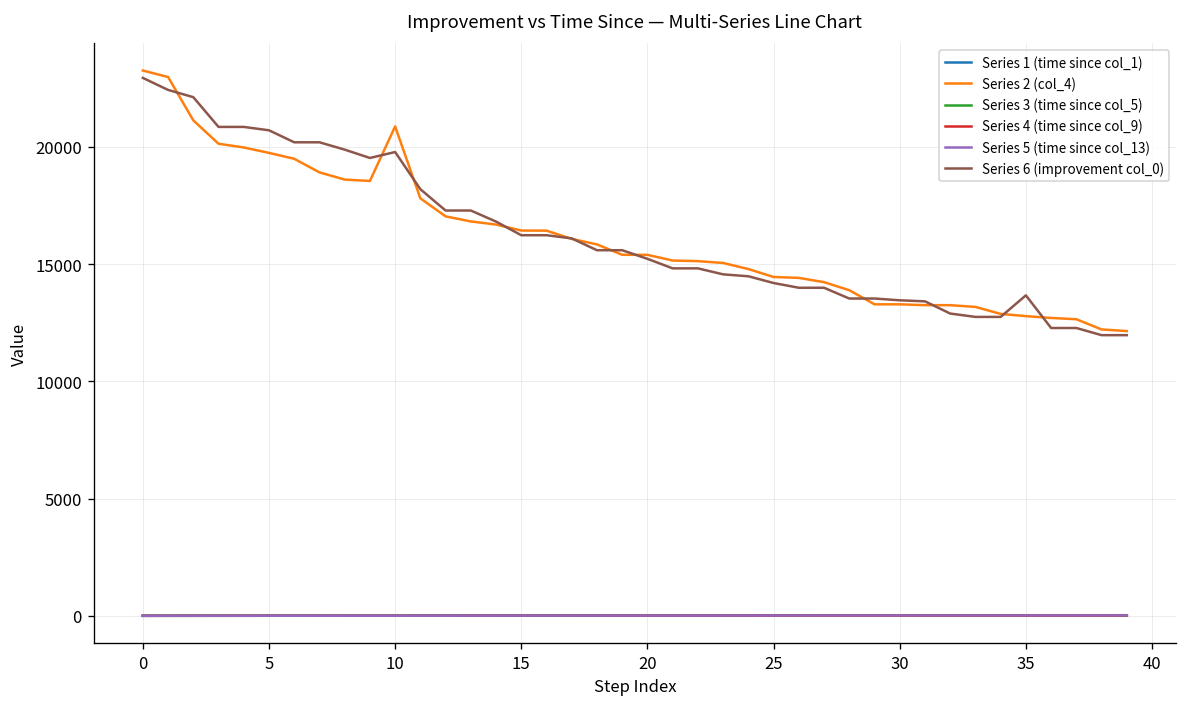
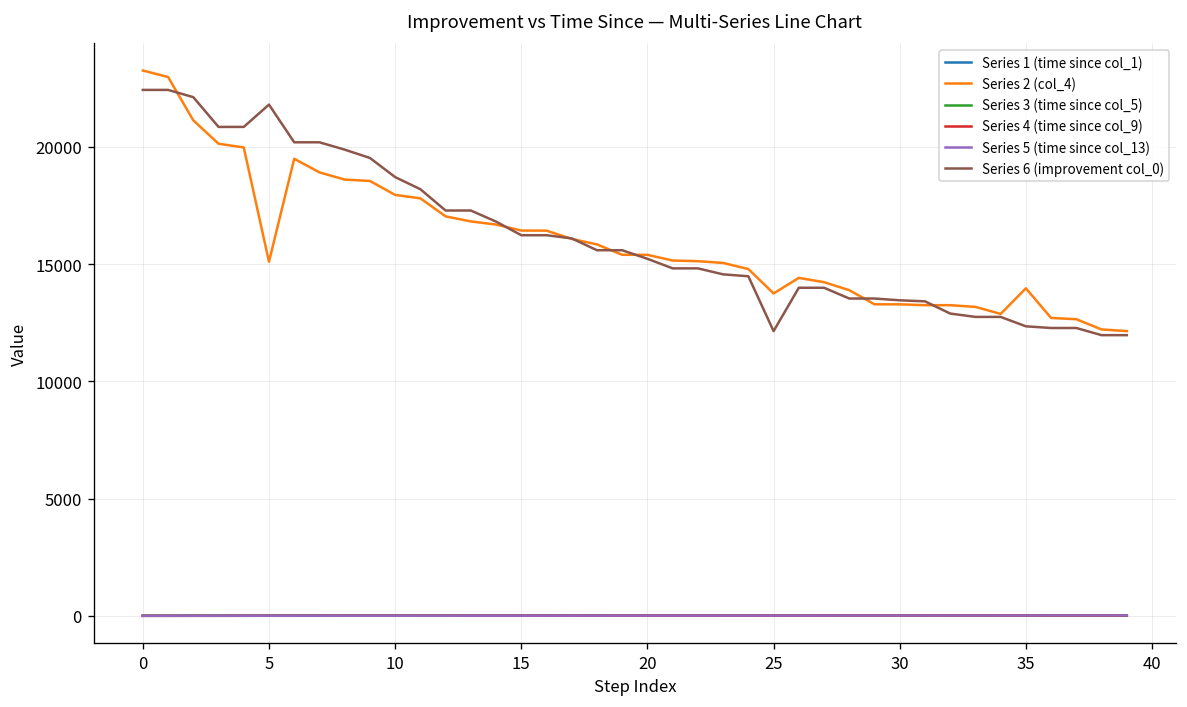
Series 6 (improvement col_0), 0: 22900 -> 22400
Series 2 (col_4), 5: 19700 -> 15100
Series 6 (improvement col_0), 5: 20700 -> 21800
Series 2 (col_4), 10: 20900 -> 18000
Series 6 (improvement col_0), 10: 19800 -> 18700
Series 2 (col_4), 25: 14400 -> 13700
Series 6 (improvement col_0), 25: 14200 -> 12100
Series 2 (col_4), 35: 12800 -> 14000
Series 6 (improvement col_0), 35: 13700 -> 12300
